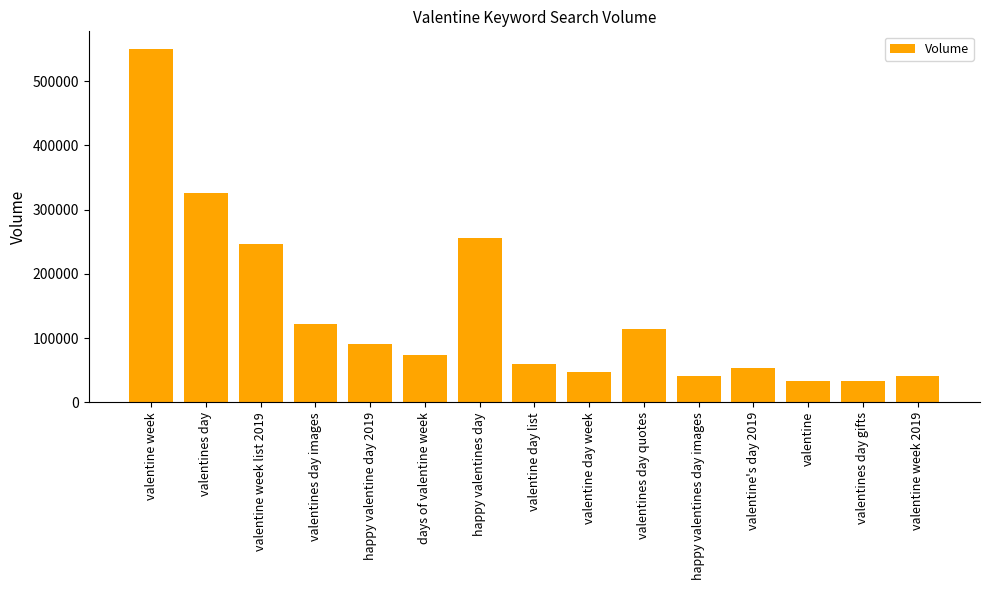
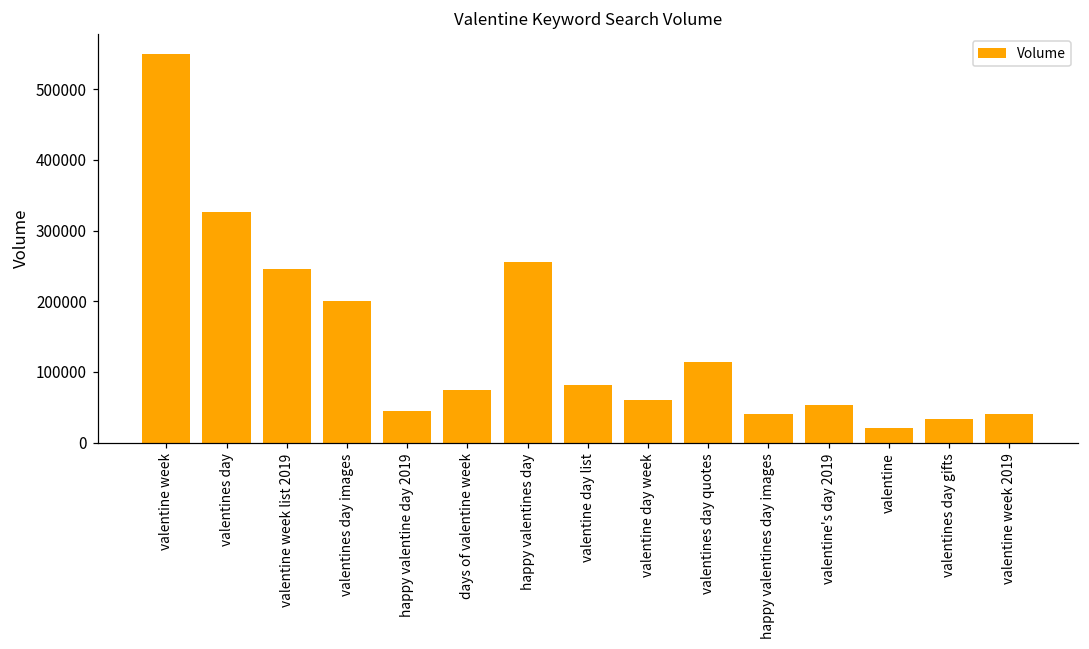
valentines day images: 120000 -> 200000
happy valentine day 2019: 90000 -> 50000
valentine day list: 60000 -> 80000
valentine day week: 50000 -> 60000
valentine: 30000 -> 20000
